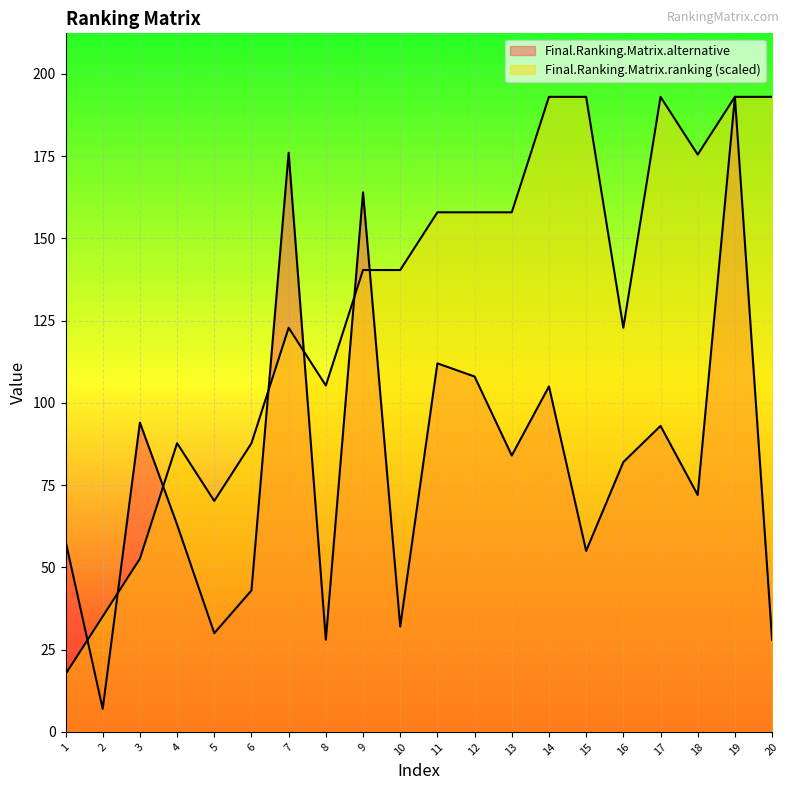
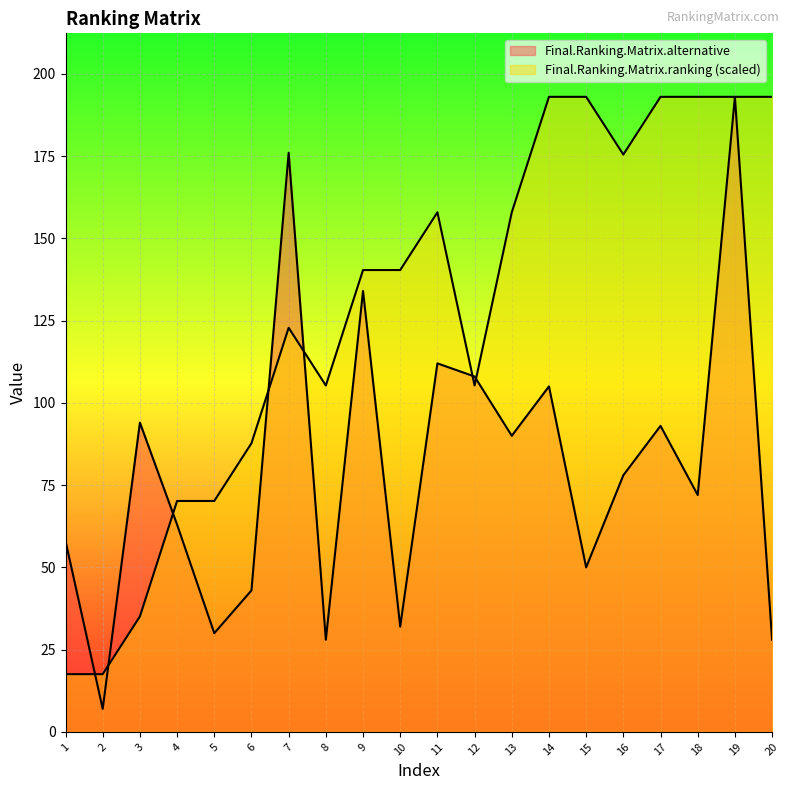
Final.Ranking.Matrix.ranking (scaled), 2: 35 -> 18
Final.Ranking.Matrix.ranking (scaled), 3: 53 -> 35
Final.Ranking.Matrix.ranking (scaled), 4: 88 -> 70
Final.Ranking.Matrix.alternative, 9: 164 -> 134
Final.Ranking.Matrix.ranking (scaled), 12: 158 -> 105
Final.Ranking.Matrix.alternative, 13: 84 -> 90
Final.Ranking.Matrix.alternative, 15: 55 -> 50
Final.Ranking.Matrix.alternative, 16: 82 -> 78
Final.Ranking.Matrix.ranking (scaled), 16: 123 -> 175
Final.Ranking.Matrix.ranking (scaled), 18: 175 -> 193
